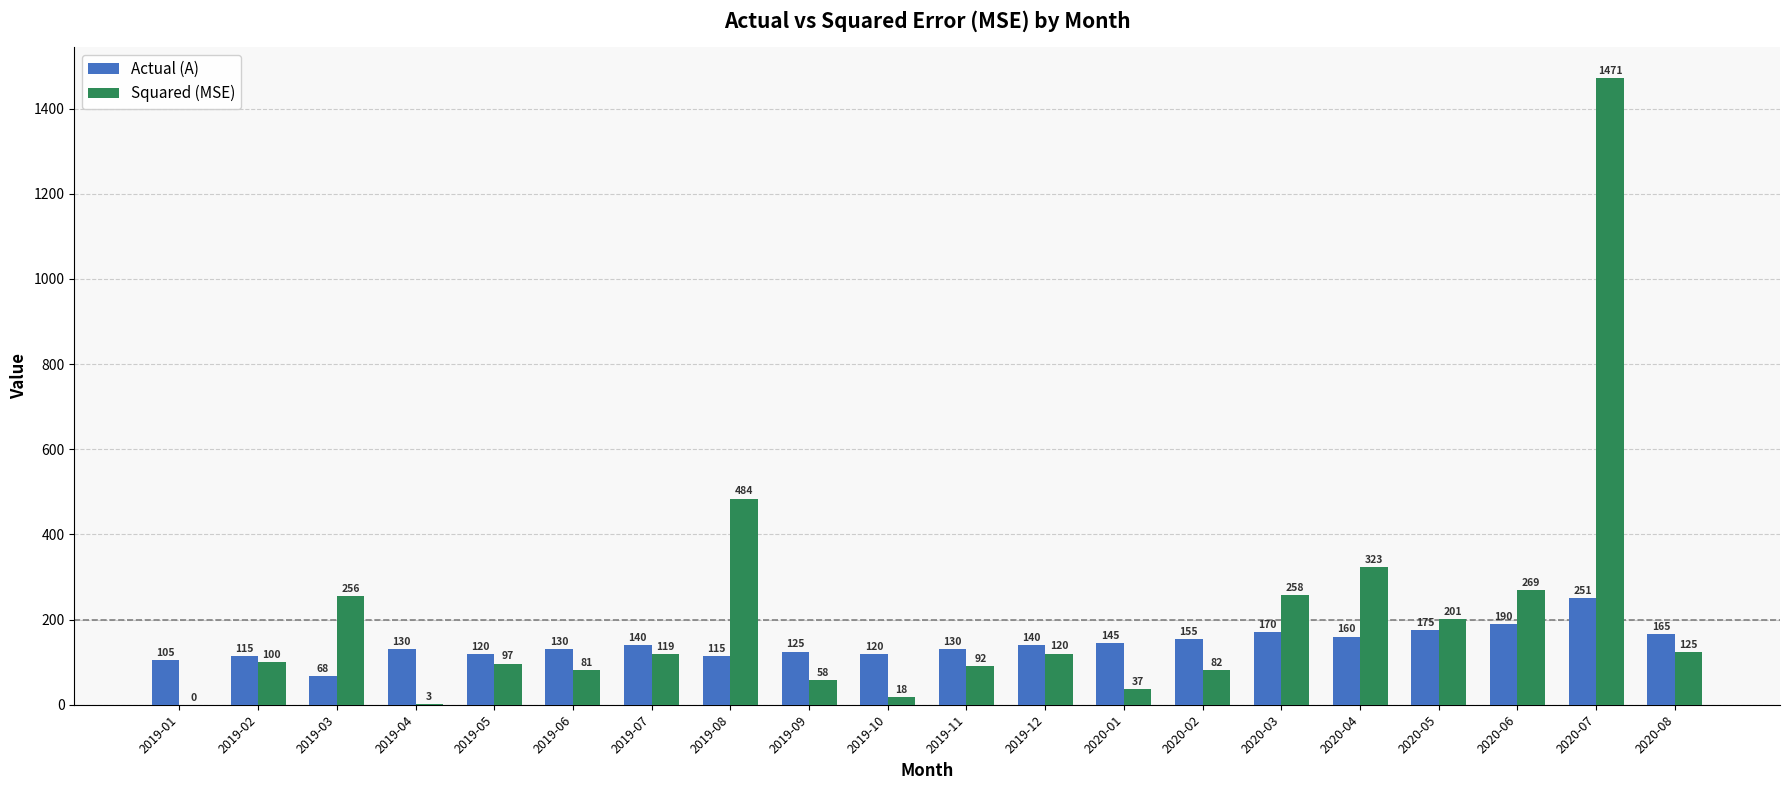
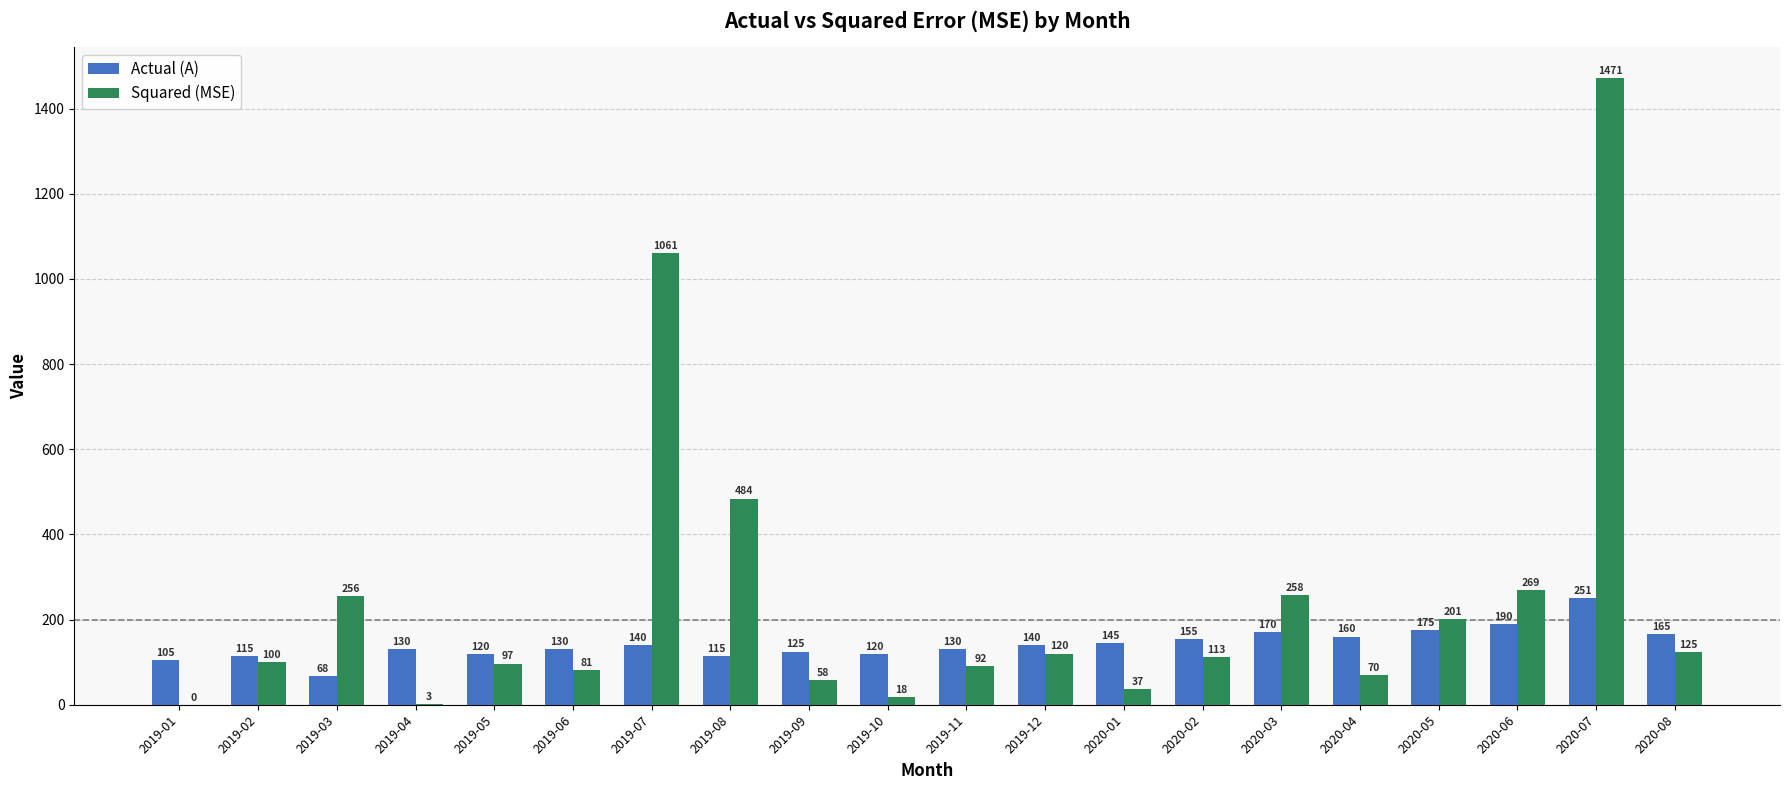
Squared (MSE), 2019-07: 119 -> 1061
Squared (MSE), 2020-02: 82 -> 113
Squared (MSE), 2020-04: 323 -> 70
